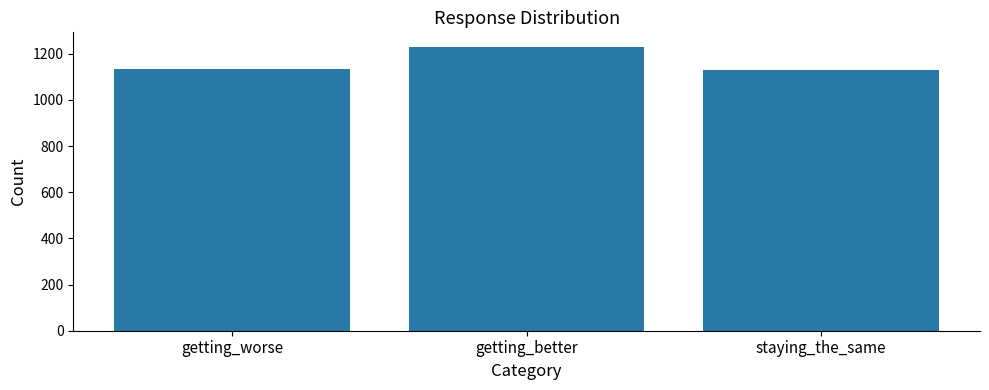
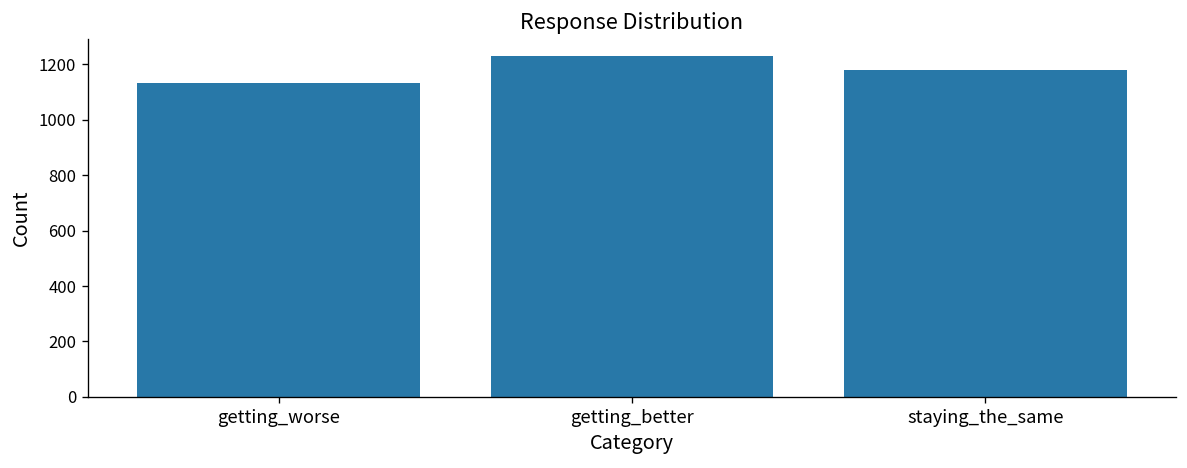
staying_the_same: 1130 -> 1180
